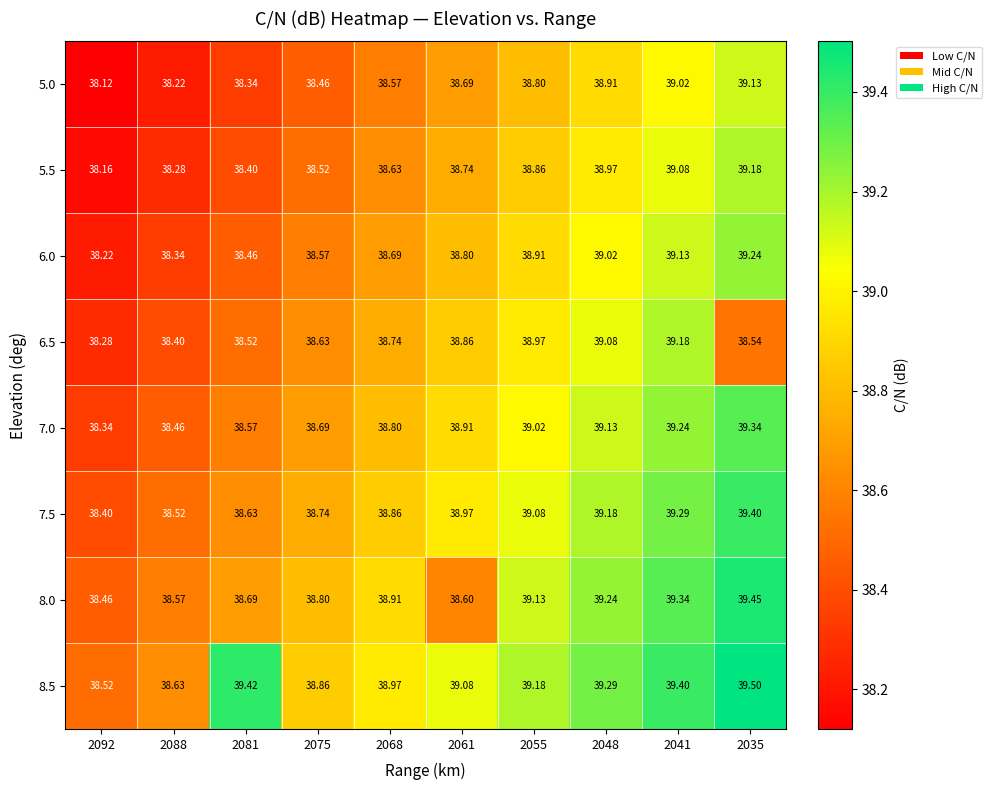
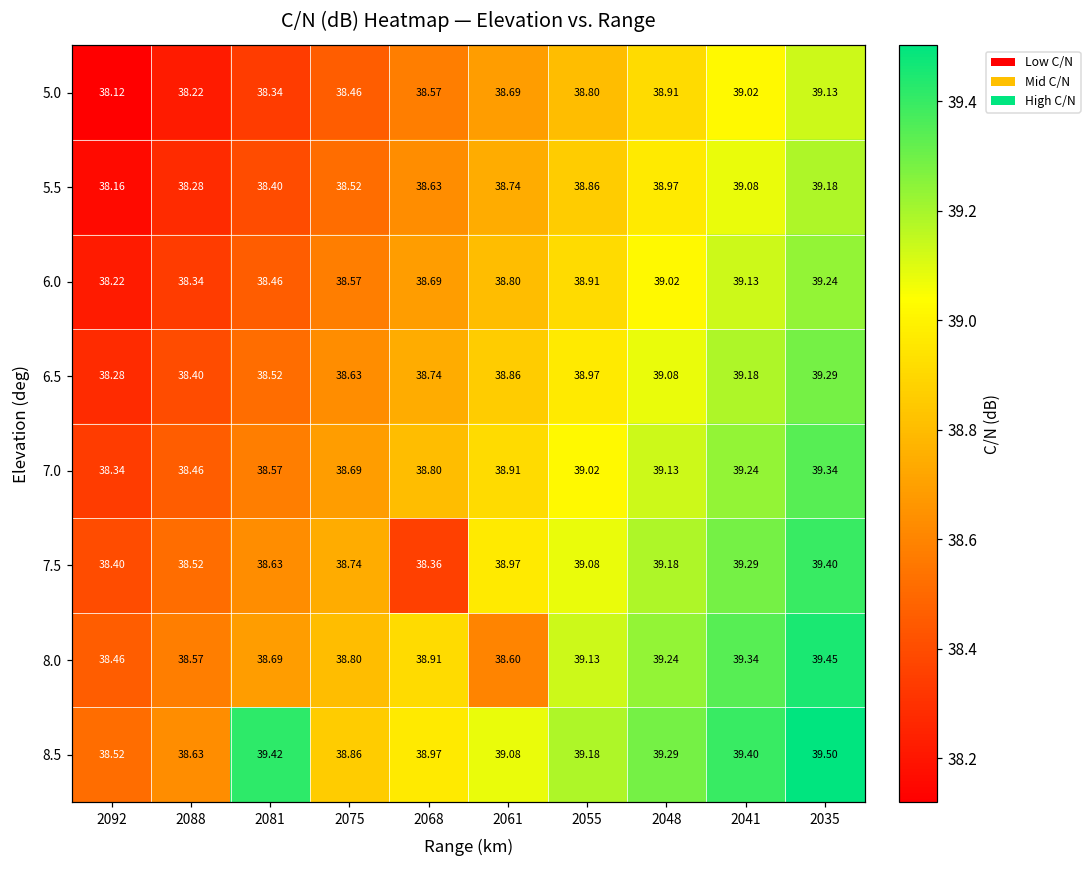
6.5, 2035: 38.54 -> 39.29
7.5, 2068: 38.86 -> 38.36
